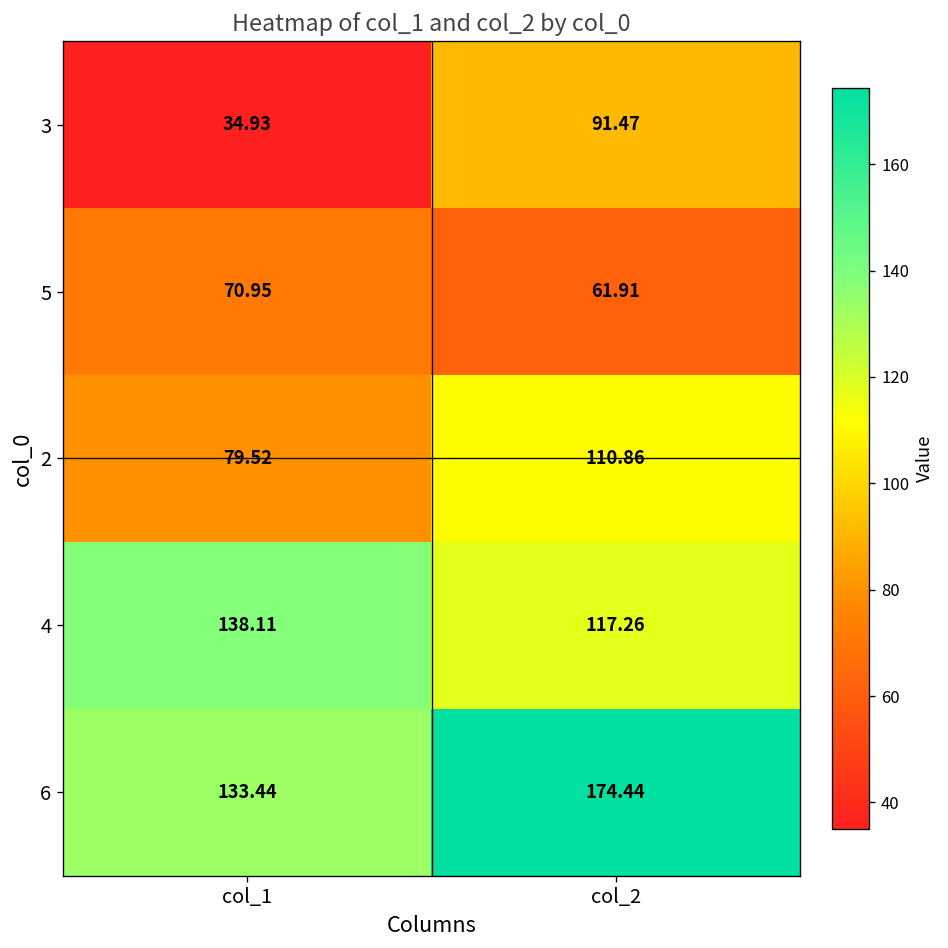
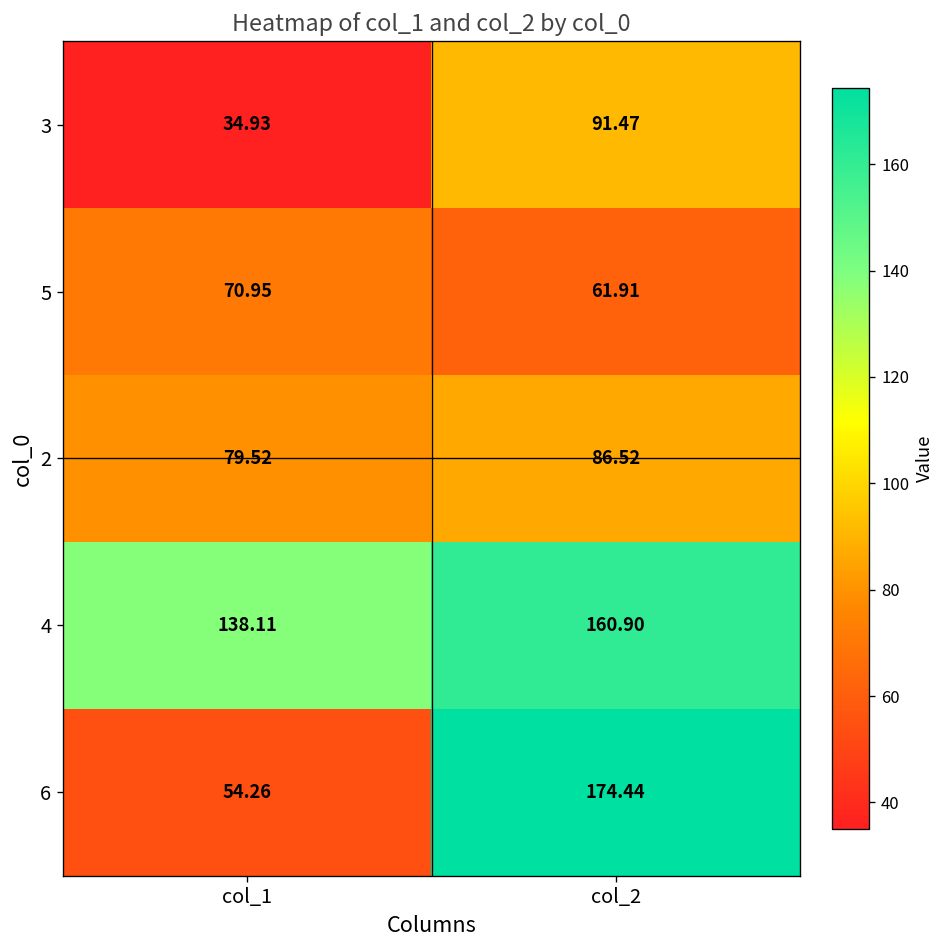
2, col_2: 110.86 -> 86.52
4, col_2: 117.26 -> 160.90
6, col_1: 133.44 -> 54.26
